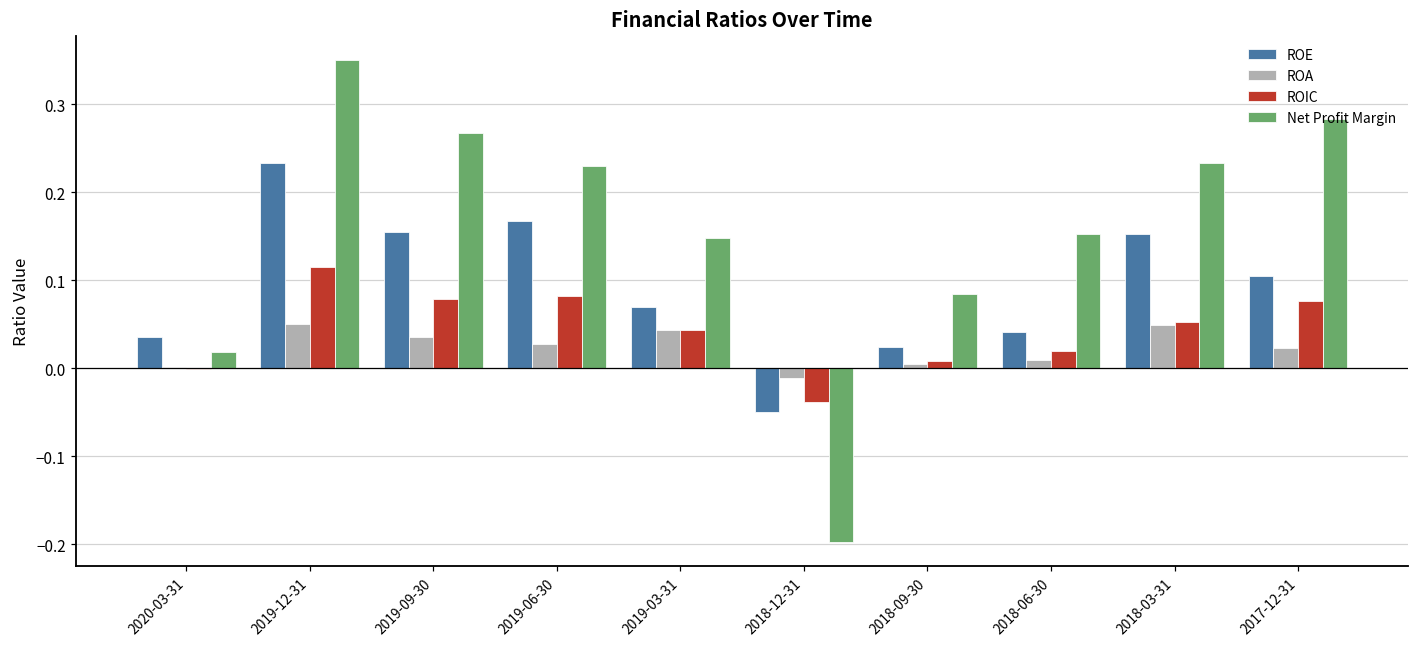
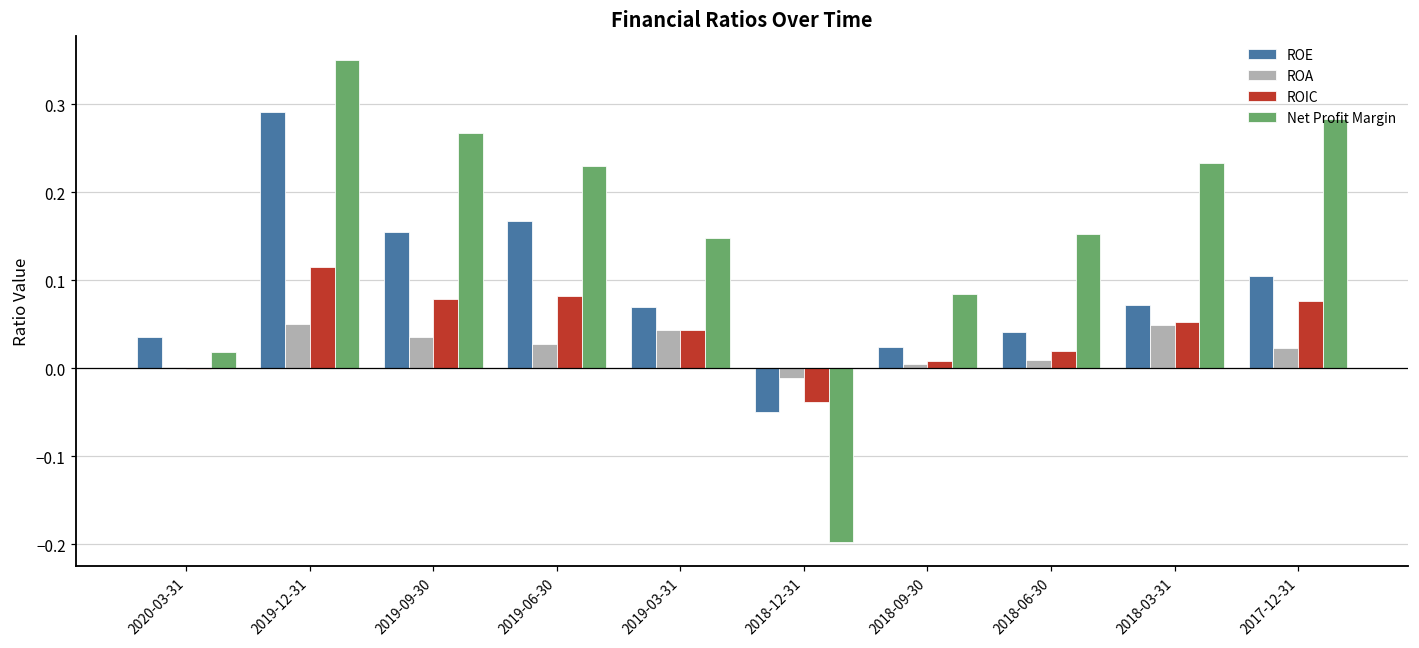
ROE, 2019-12-31: 0.23 -> 0.29
ROE, 2018-03-31: 0.15 -> 0.07
